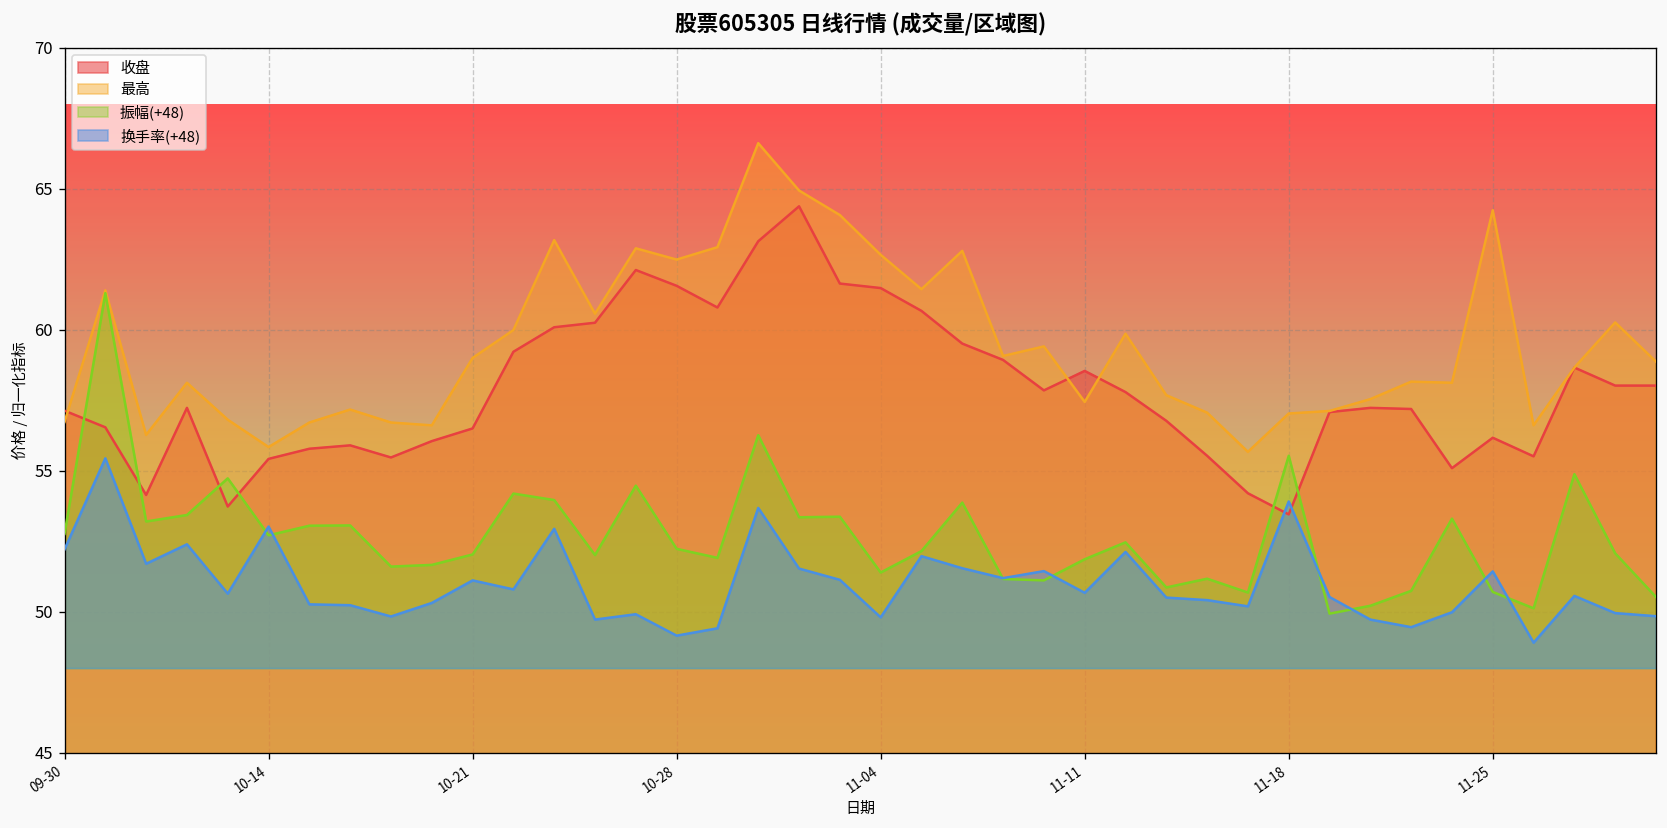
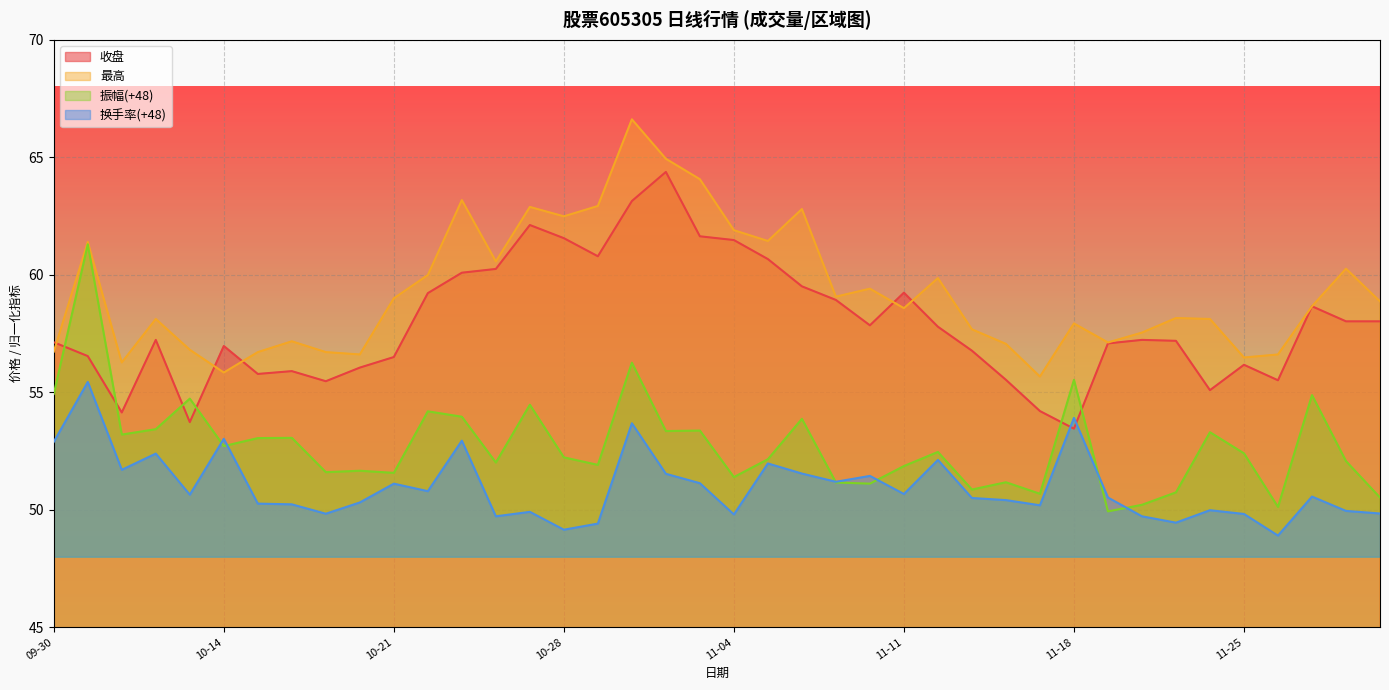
振幅(+48), 09-30: 52.8 -> 54.9
换手率(+48), 09-30: 52.2 -> 52.9
收盘, 10-14: 55.4 -> 57.0
振幅(+48), 10-21: 52.0 -> 51.6
最高, 11-04: 62.7 -> 61.9
收盘, 11-11: 58.5 -> 59.2
最高, 11-11: 57.4 -> 58.6
最高, 11-18: 57.0 -> 57.9
最高, 11-25: 64.2 -> 56.5
振幅(+48), 11-25: 50.7 -> 52.4
换手率(+48), 11-25: 51.4 -> 49.8
